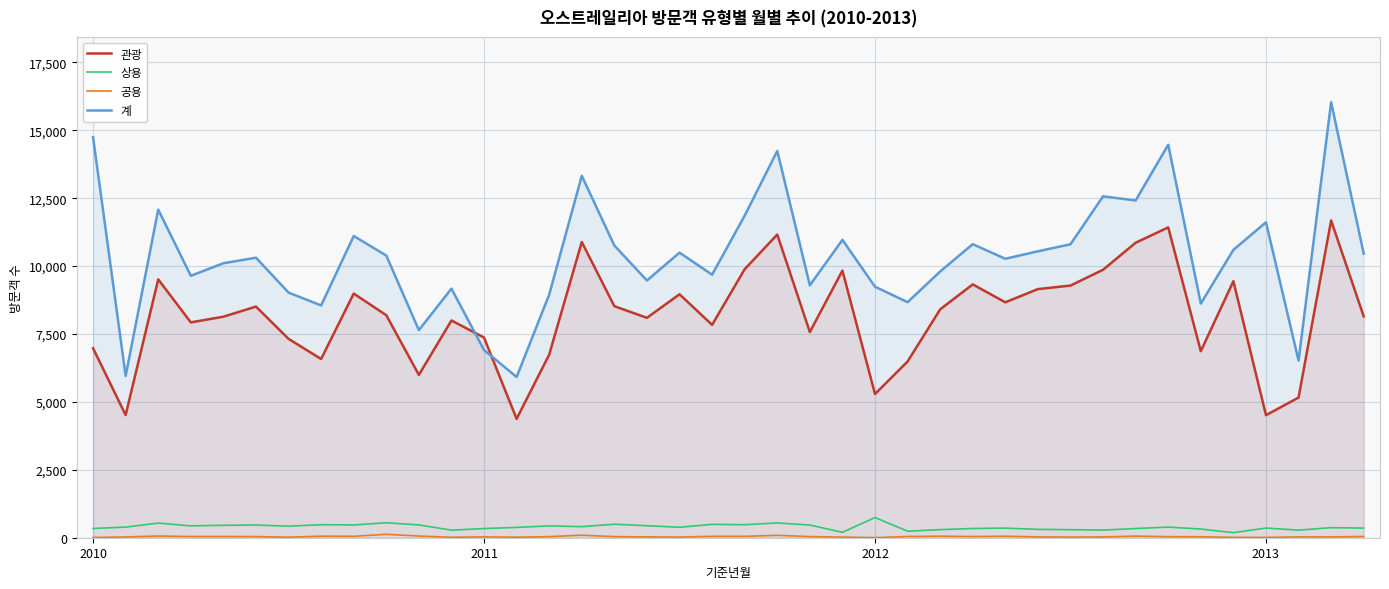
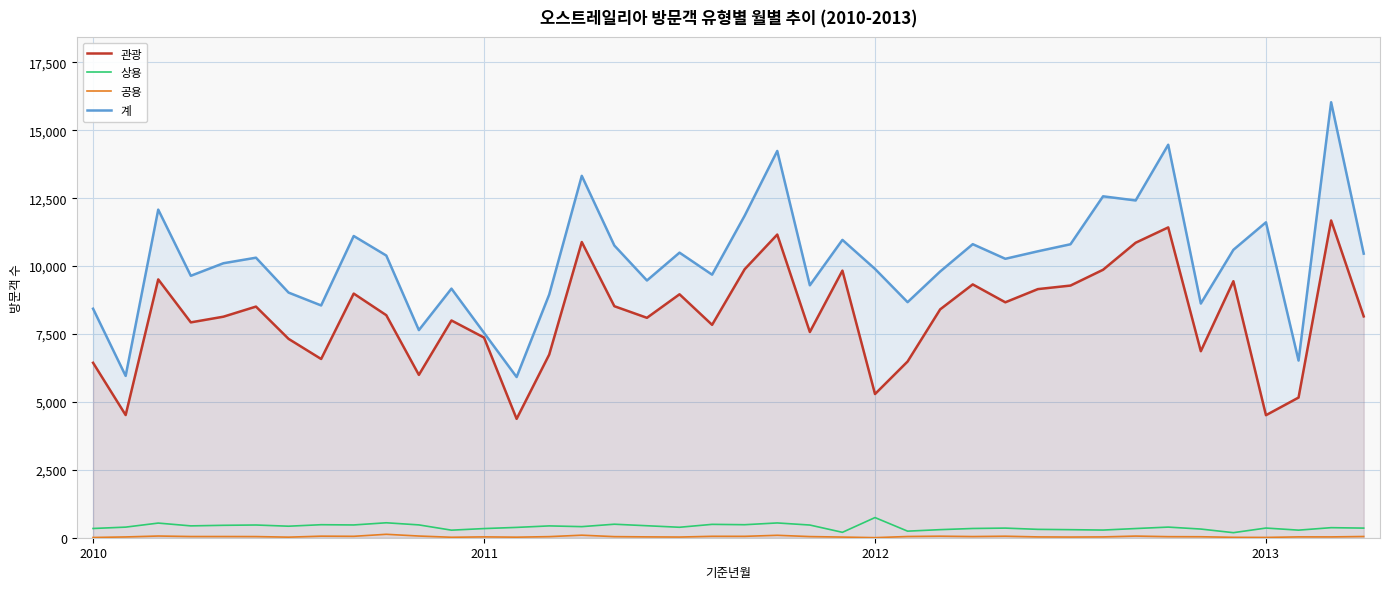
관광, 2010: 7,000 -> 6,400
계, 2010: 14,700 -> 8,400
계, 2011: 6,900 -> 7,500
계, 2012: 9,200 -> 9,900
